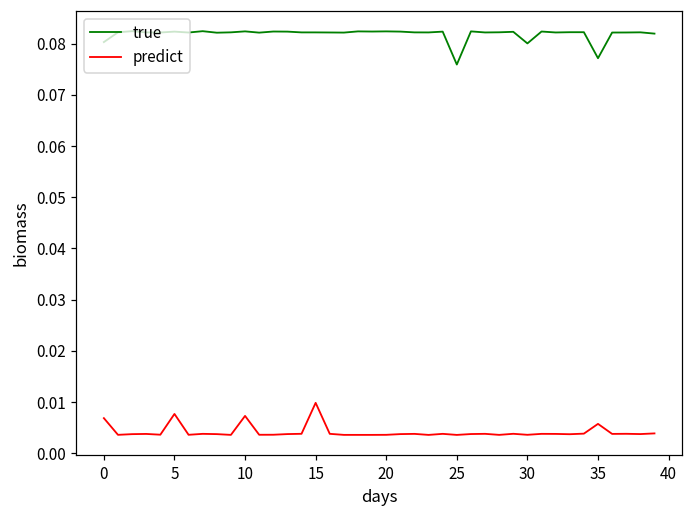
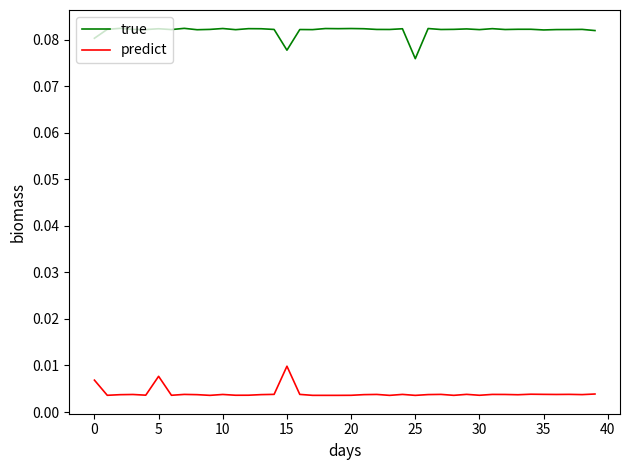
predict, 10: 0.007 -> 0.004
true, 15: 0.082 -> 0.078
true, 30: 0.080 -> 0.082
true, 35: 0.077 -> 0.082
predict, 35: 0.006 -> 0.004
